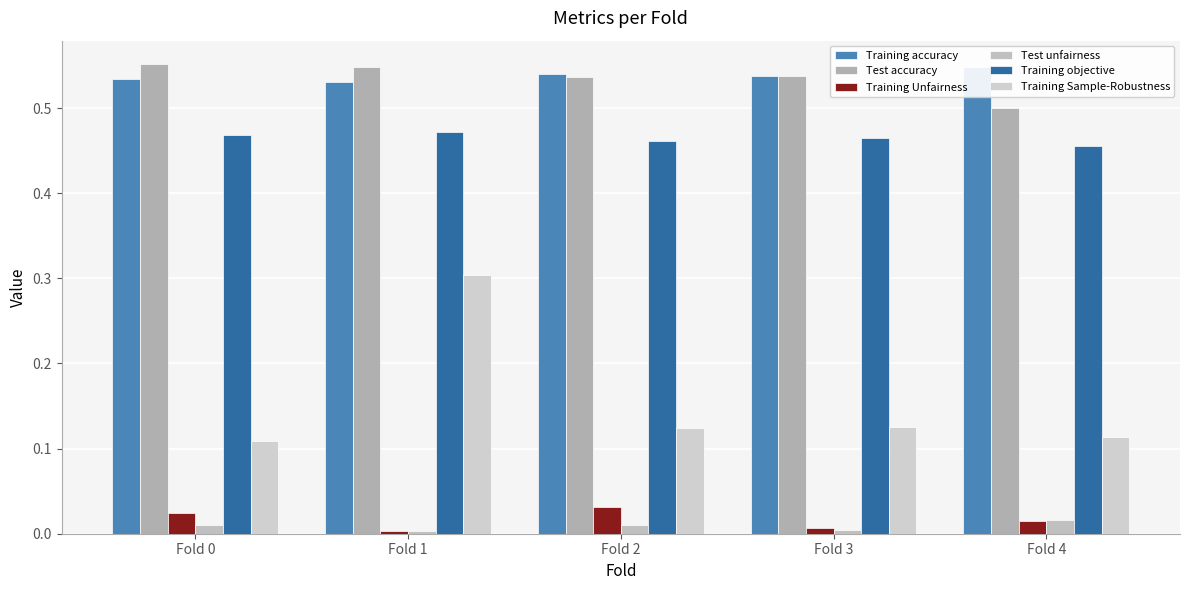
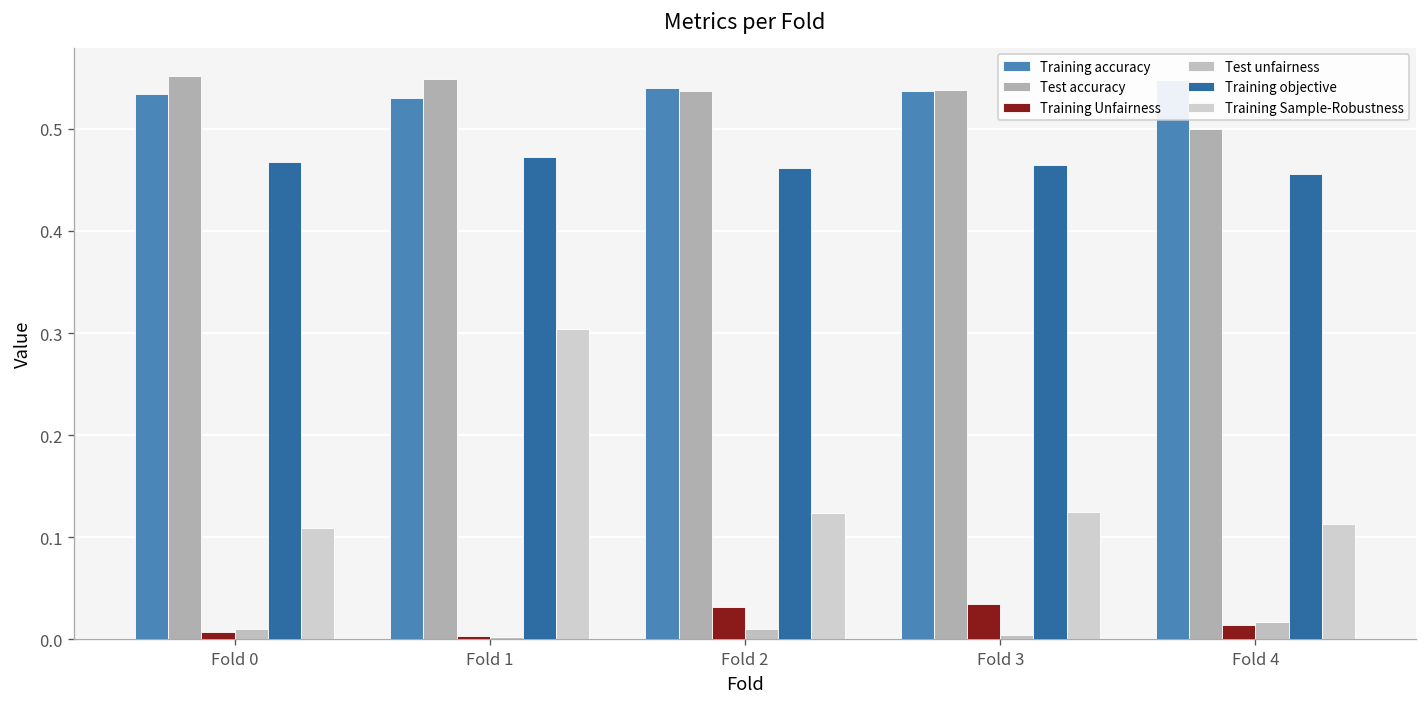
Training Unfairness, Fold 0: 0.02 -> 0.01
Training Unfairness, Fold 3: 0.01 -> 0.03
